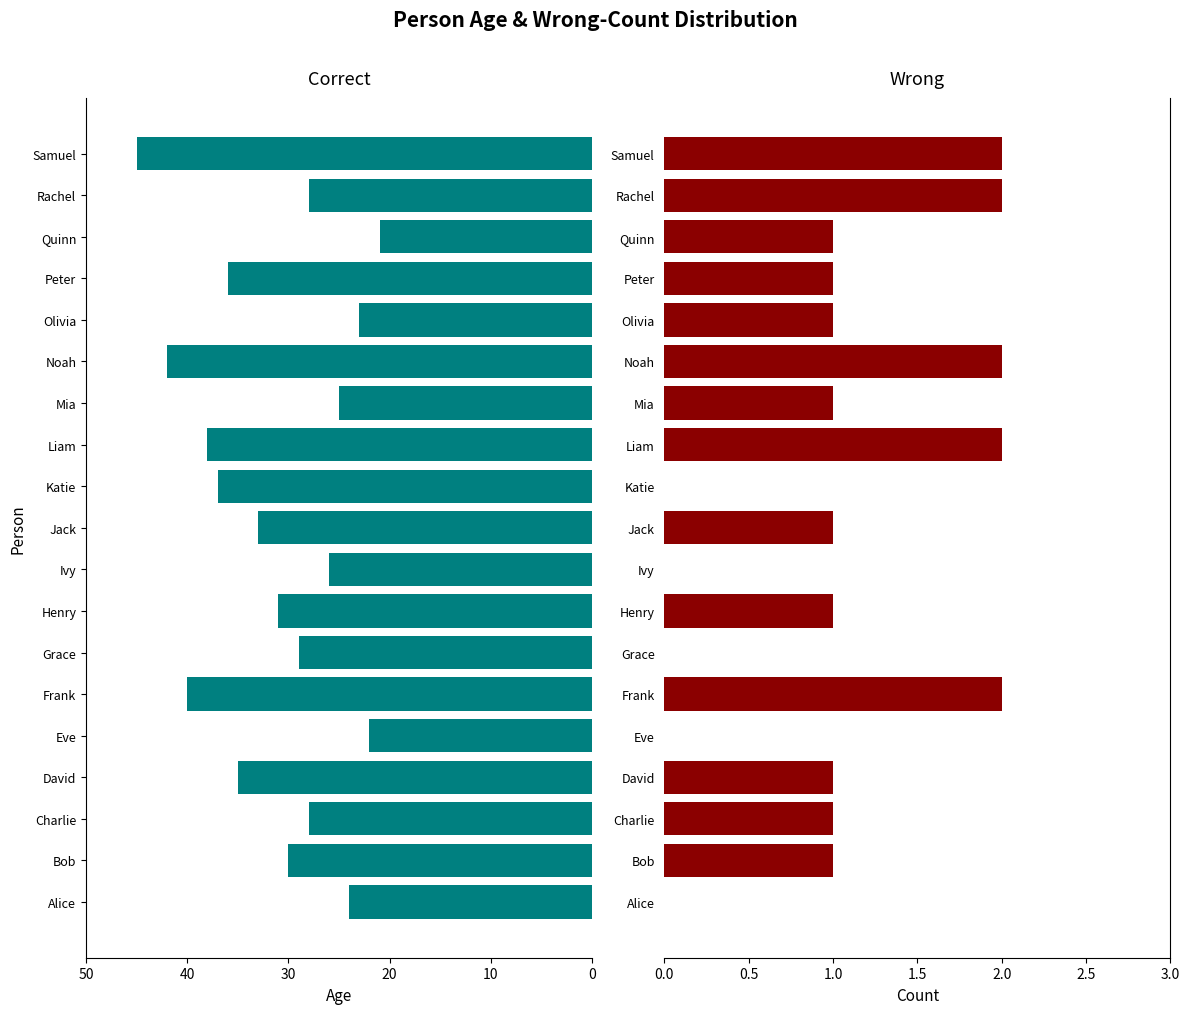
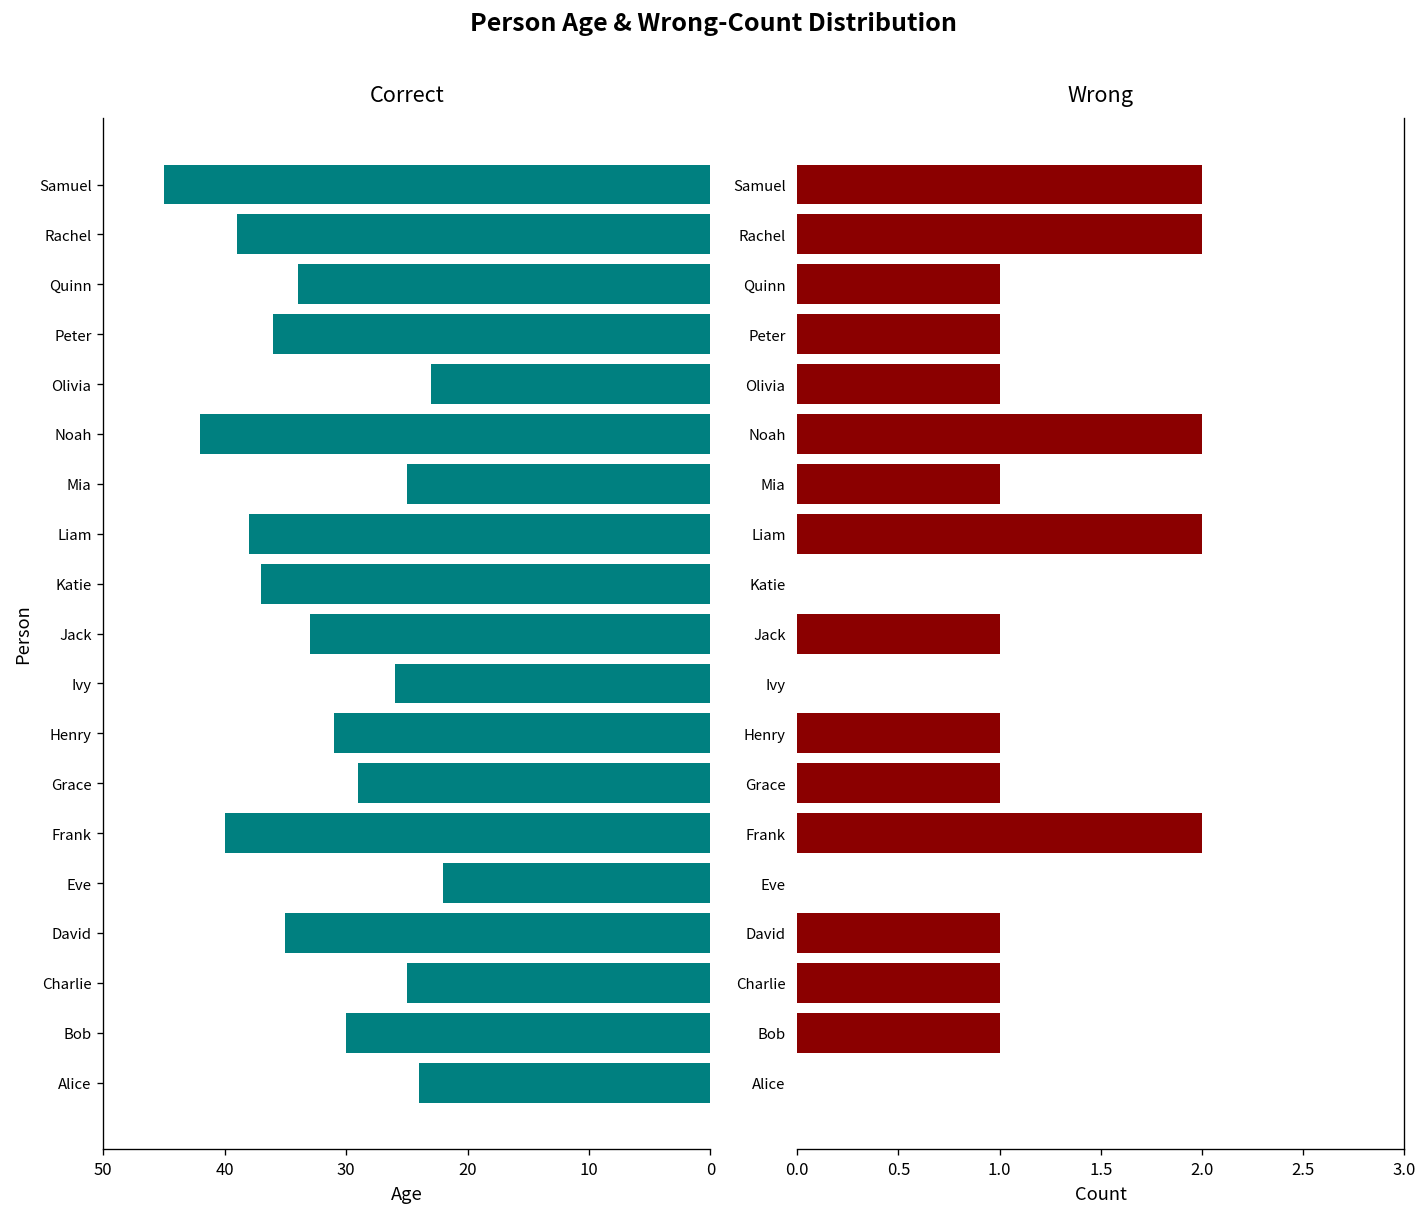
Correct, Rachel: 28 -> 39
Correct, Quinn: 21 -> 34
Correct, Charlie: 28 -> 25
Wrong, Grace: 0 -> 1
